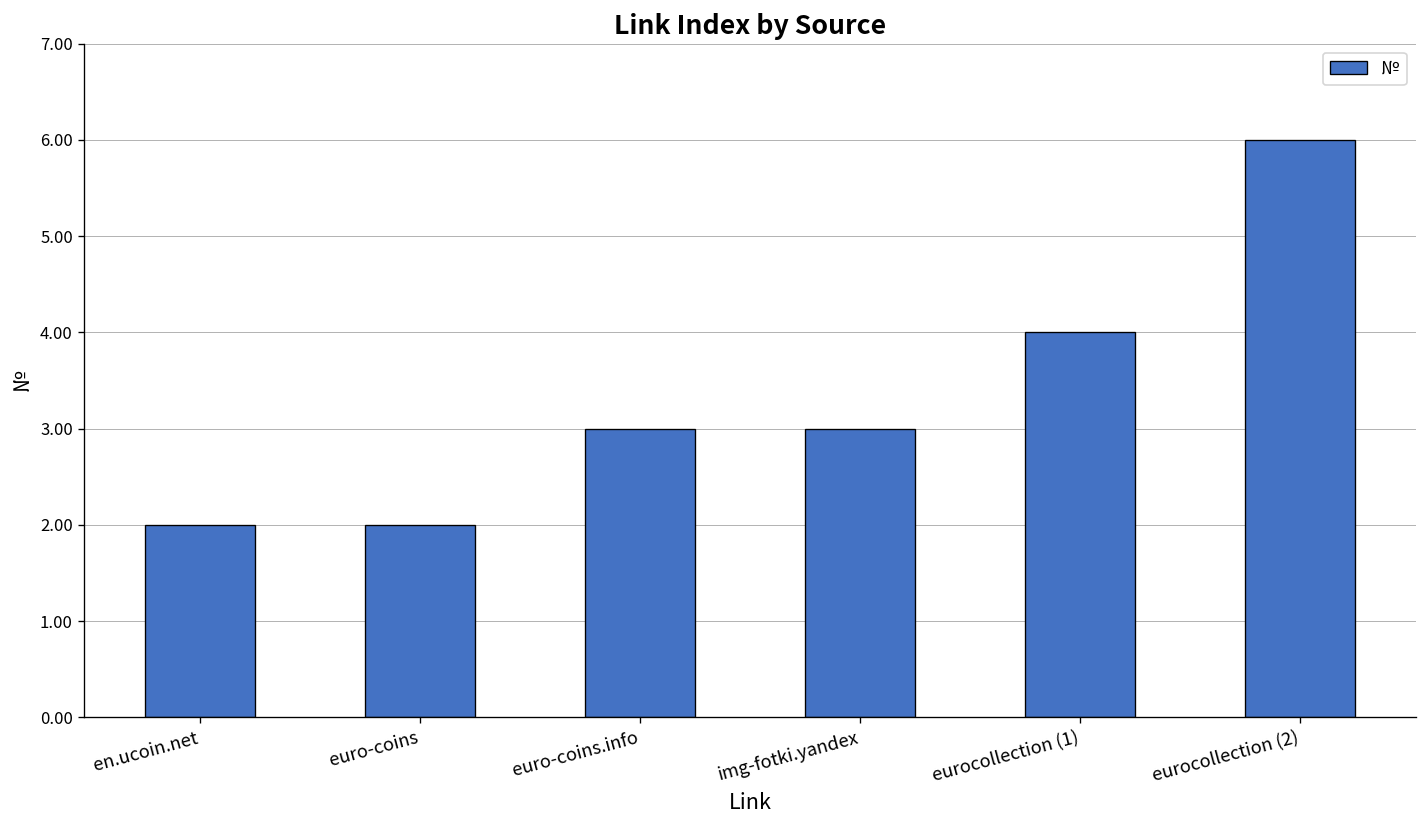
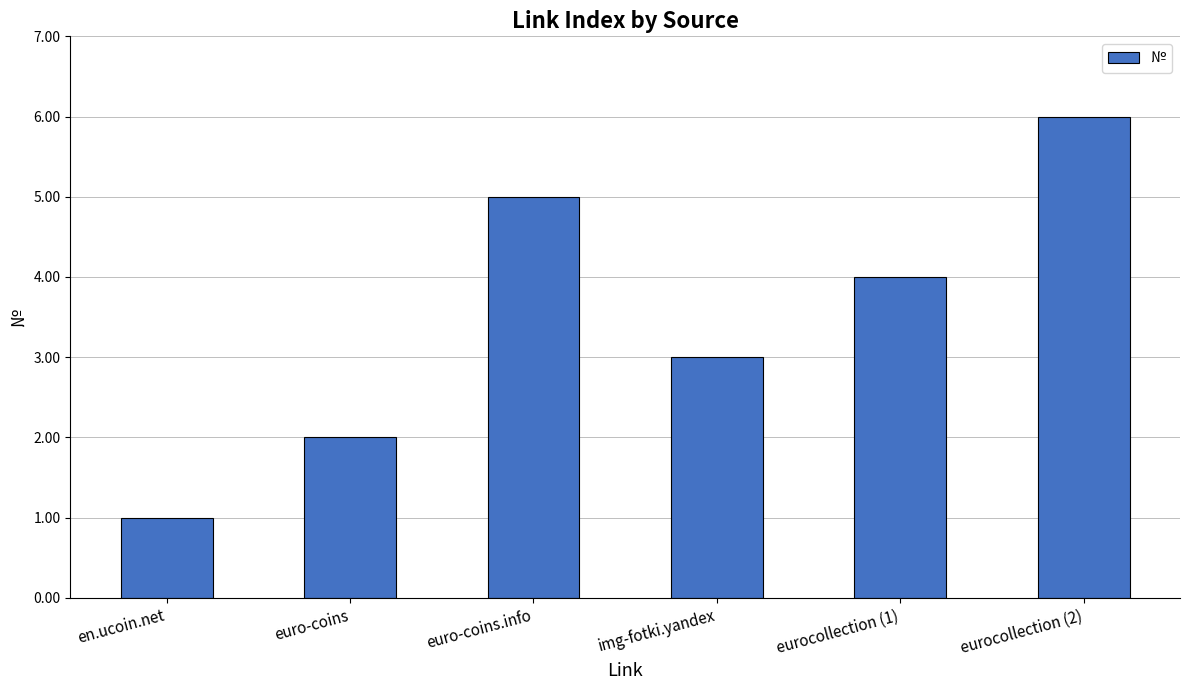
en.ucoin.net: 2 -> 1
euro-coins.info: 3 -> 5
